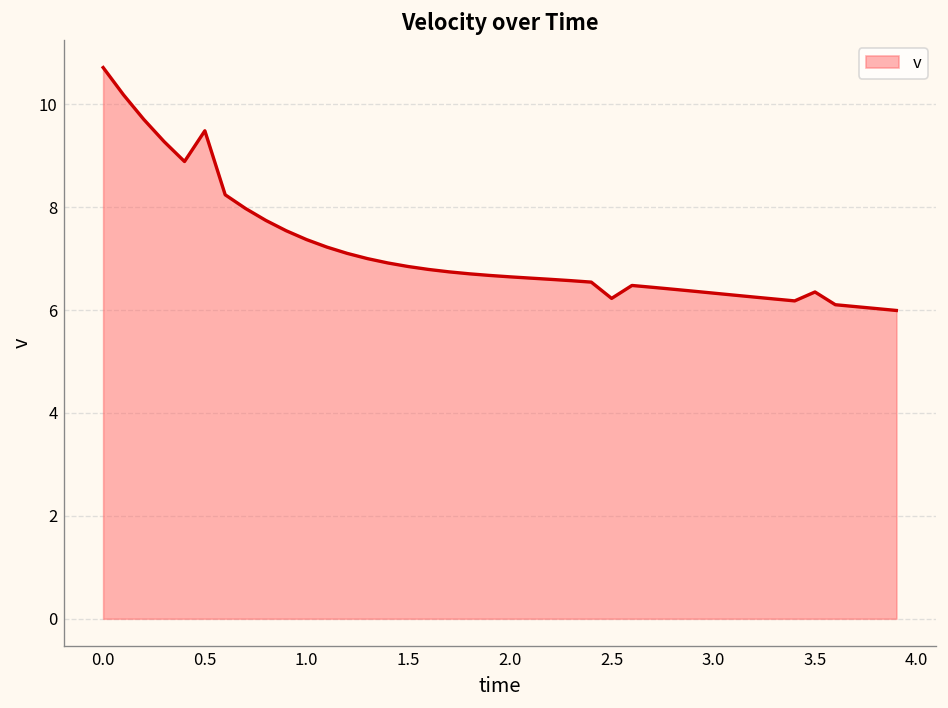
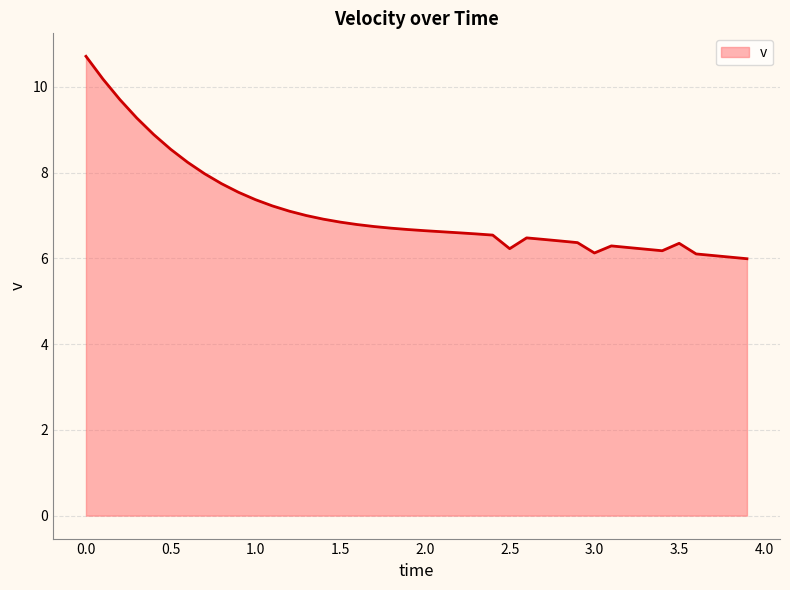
0.5: 9.5 -> 8.5
3.0: 6.3 -> 6.1
